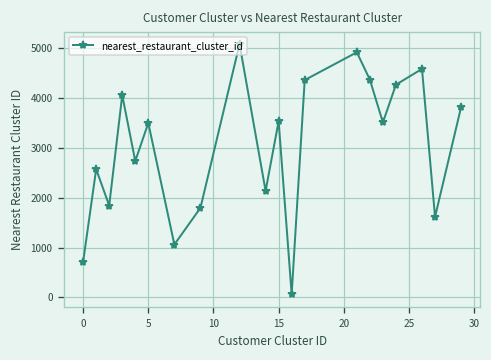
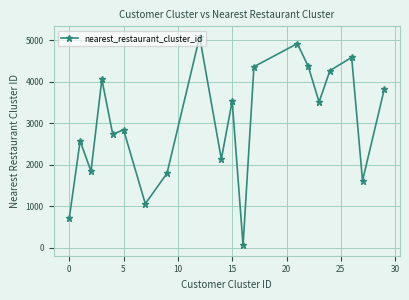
5: 3500 -> 2800
